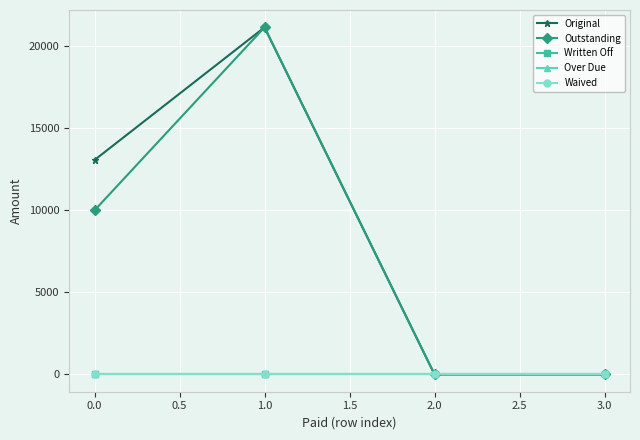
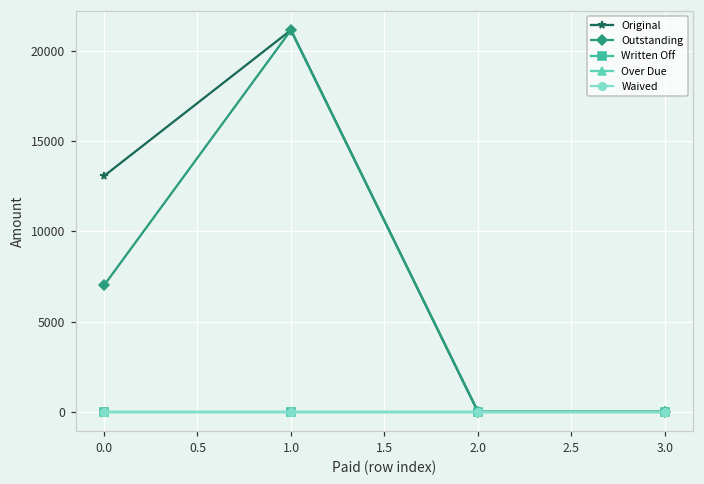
Outstanding, 0.0: 10000 -> 7000
